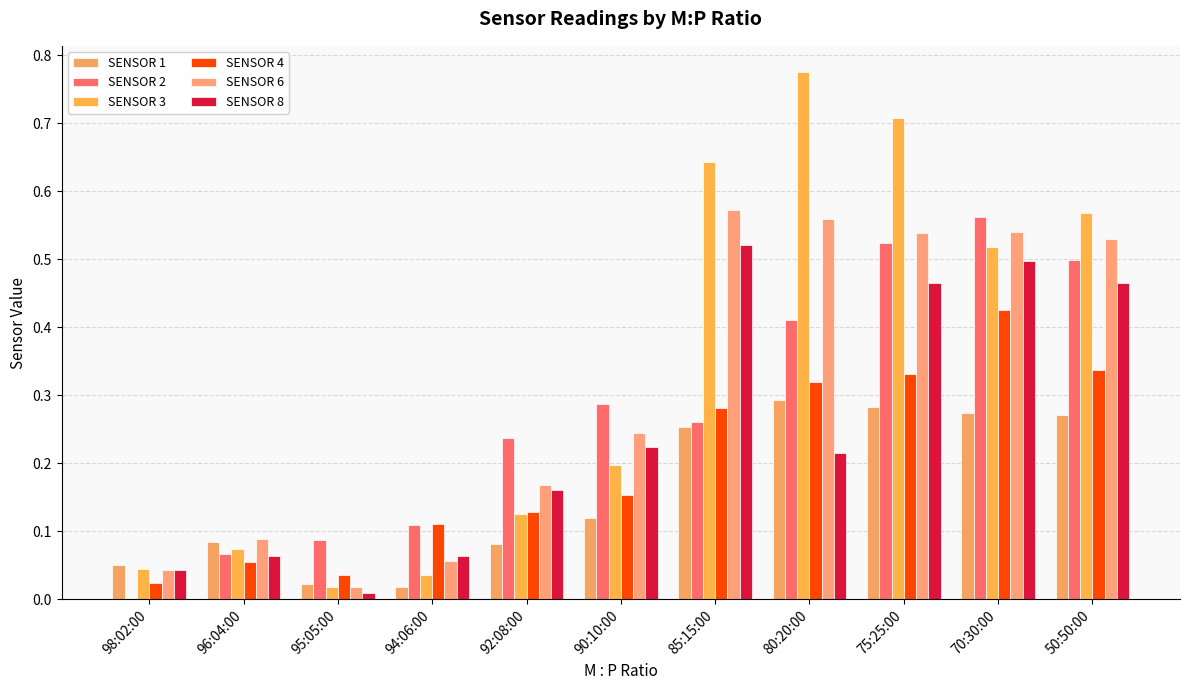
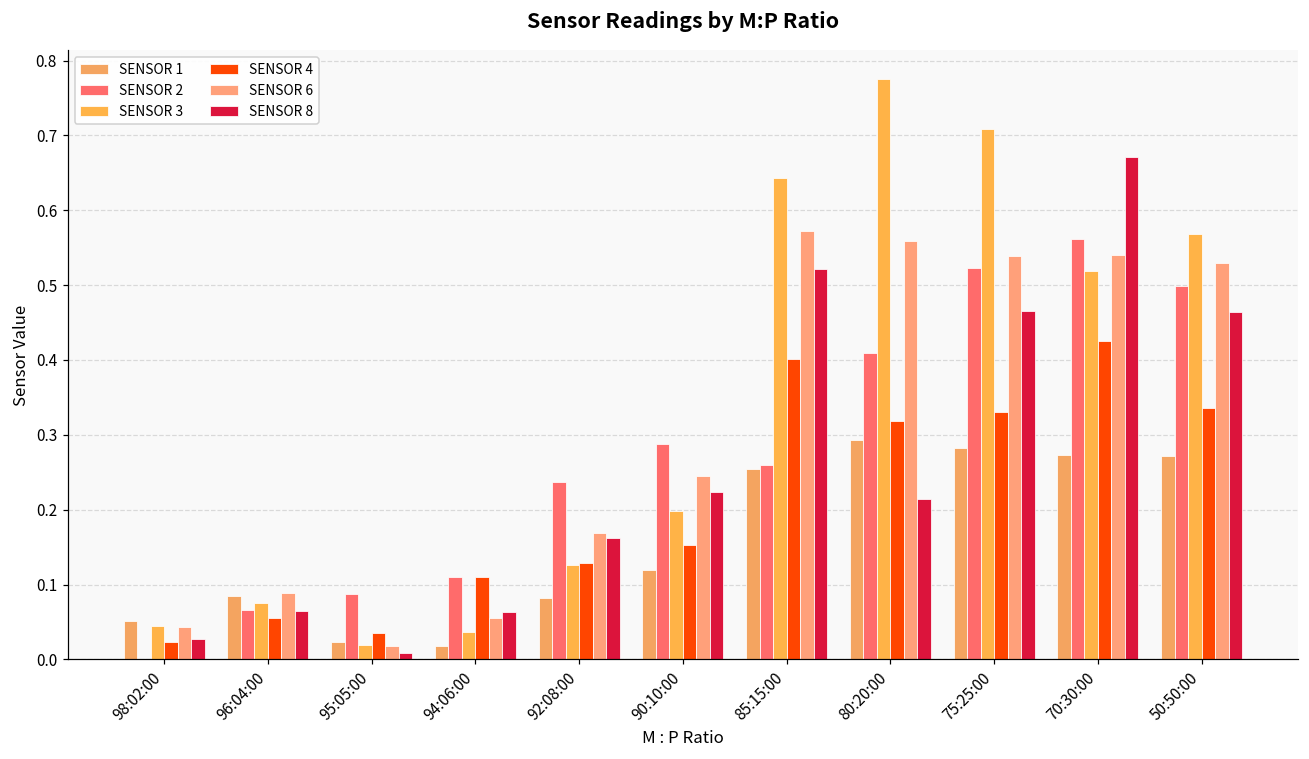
SENSOR 8, 98:02:00: 0.04 -> 0.03
SENSOR 4, 85:15:00: 0.28 -> 0.40
SENSOR 8, 70:30:00: 0.50 -> 0.67
